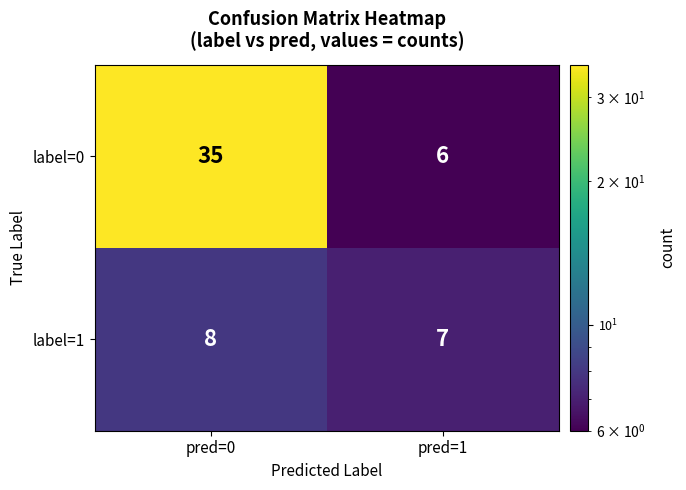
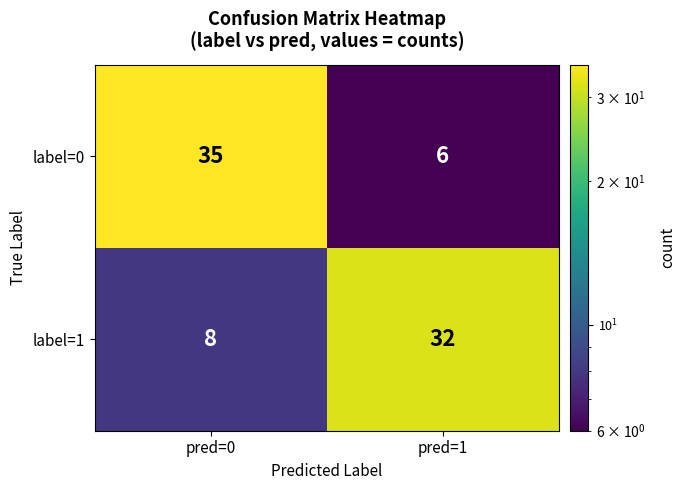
label=1, pred=1: 7 -> 32
